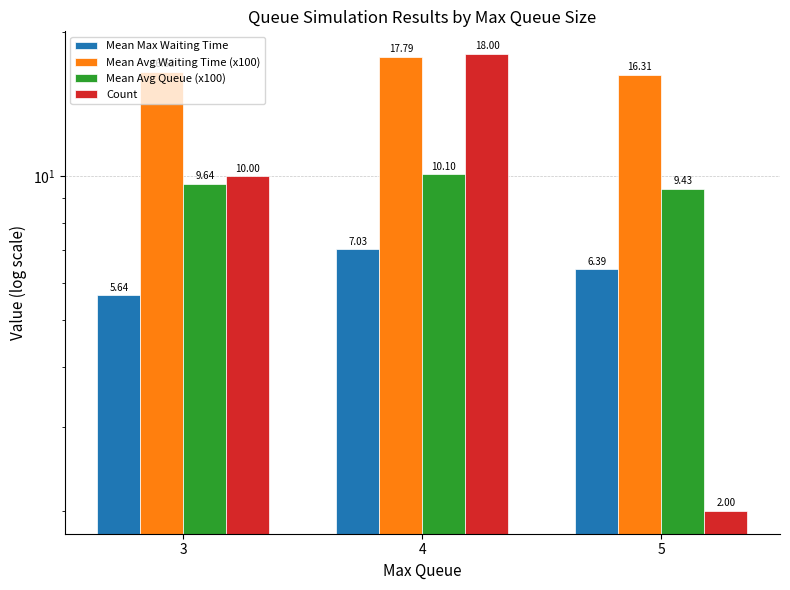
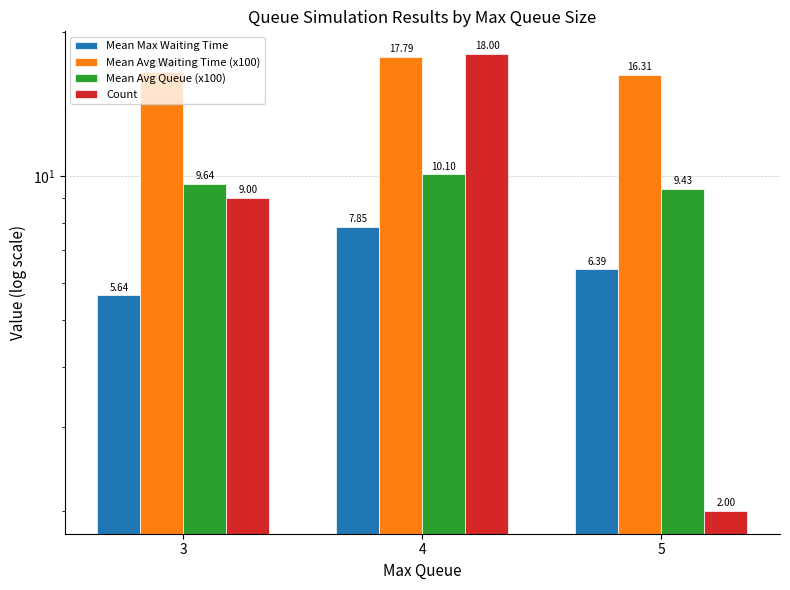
Count, 3: 10.00 -> 9.00
Mean Max Waiting Time, 4: 7.03 -> 7.85
